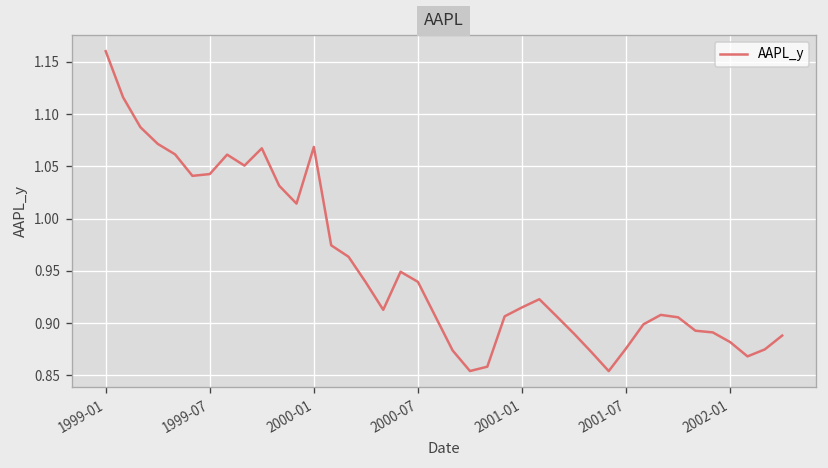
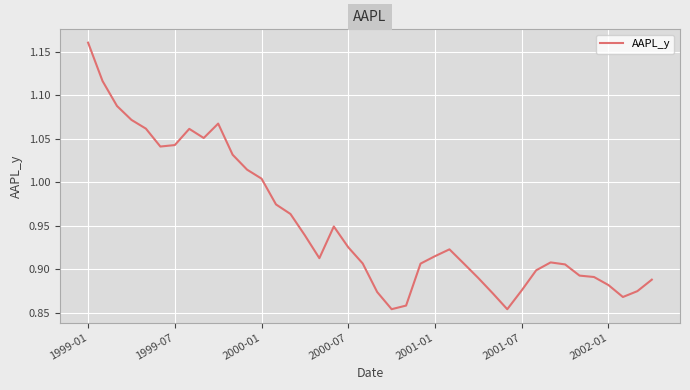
2000-01: 1.07 -> 1.00
2000-07: 0.94 -> 0.93
